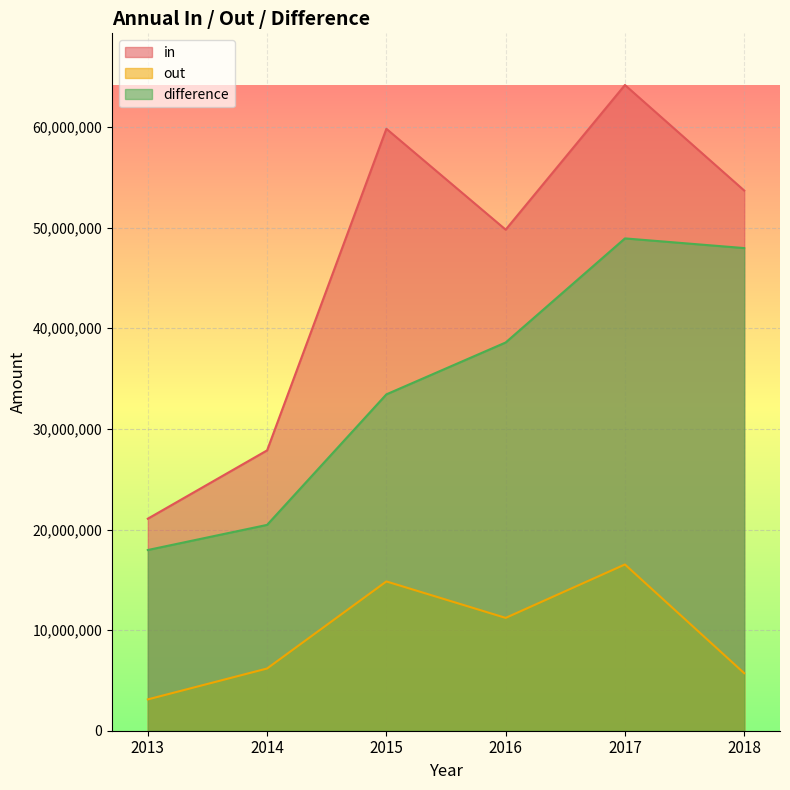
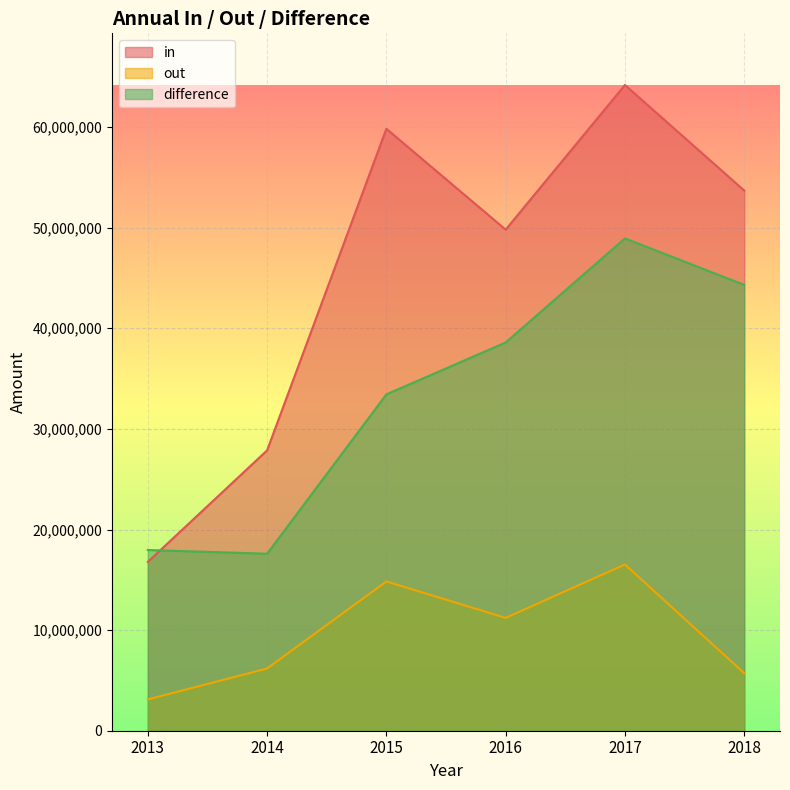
in, 2013: 21,100,000 -> 16,800,000
difference, 2014: 20,500,000 -> 17,600,000
difference, 2018: 48,000,000 -> 44,300,000
